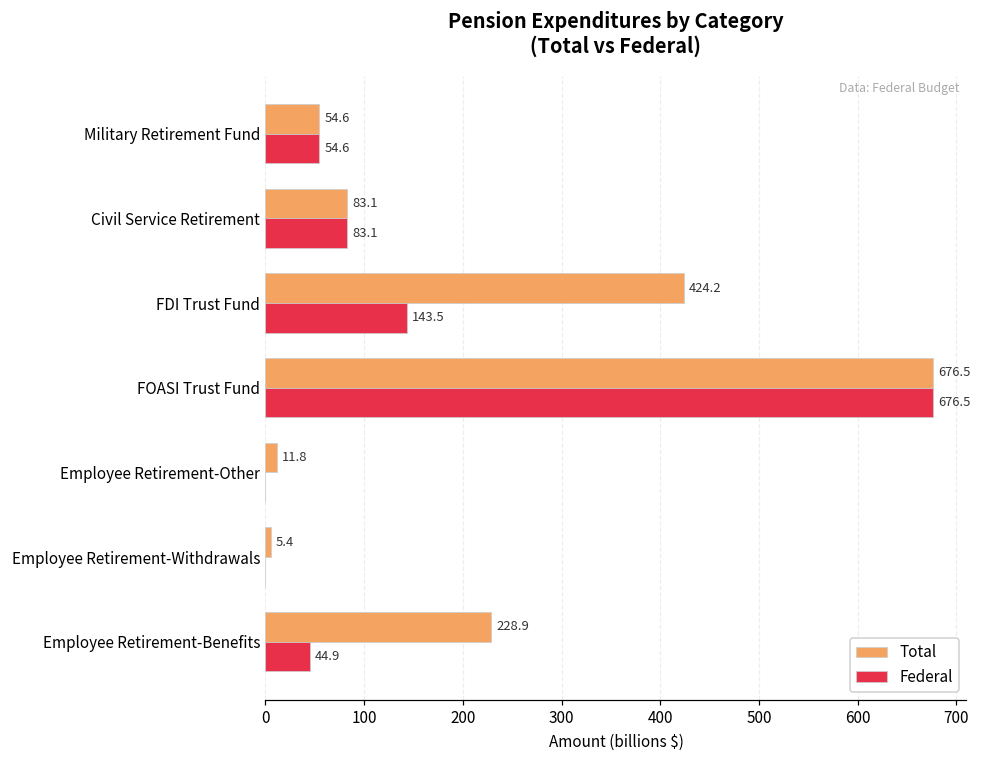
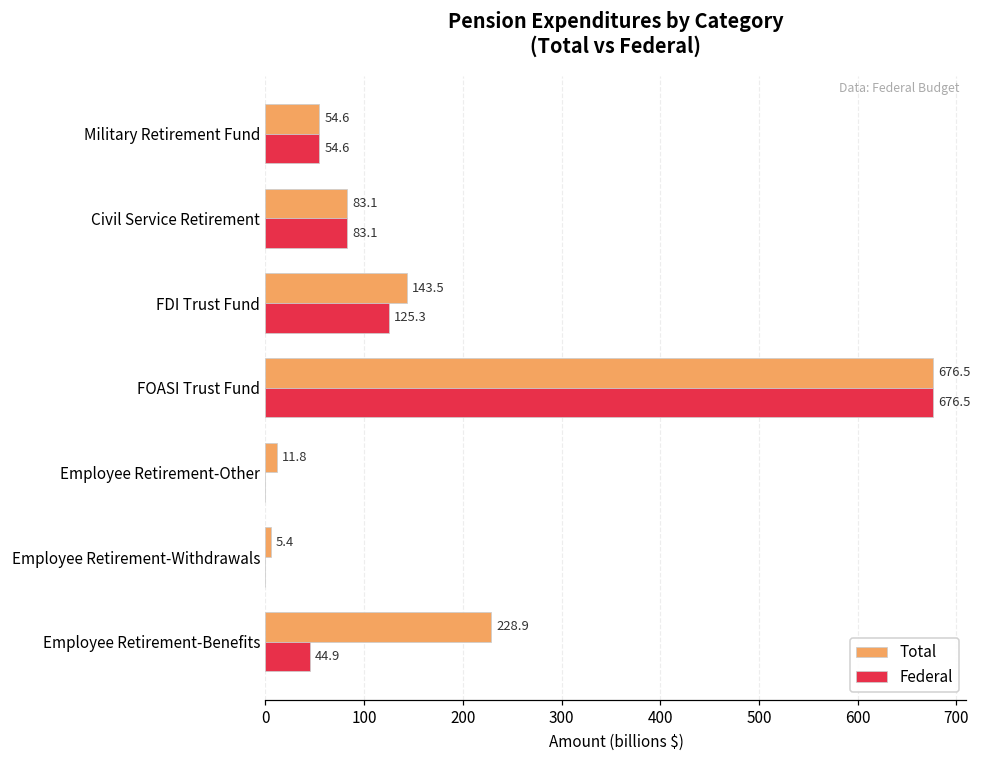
Total, FDI Trust Fund: 424.2 -> 143.5
Federal, FDI Trust Fund: 143.5 -> 125.3
